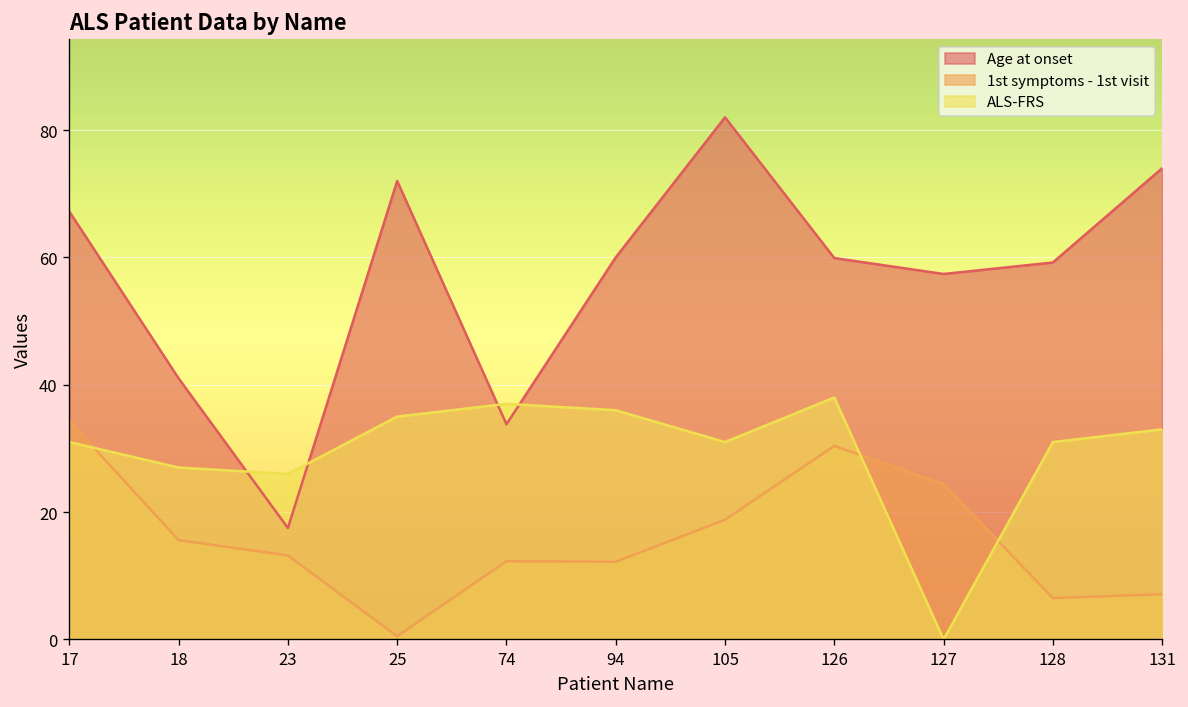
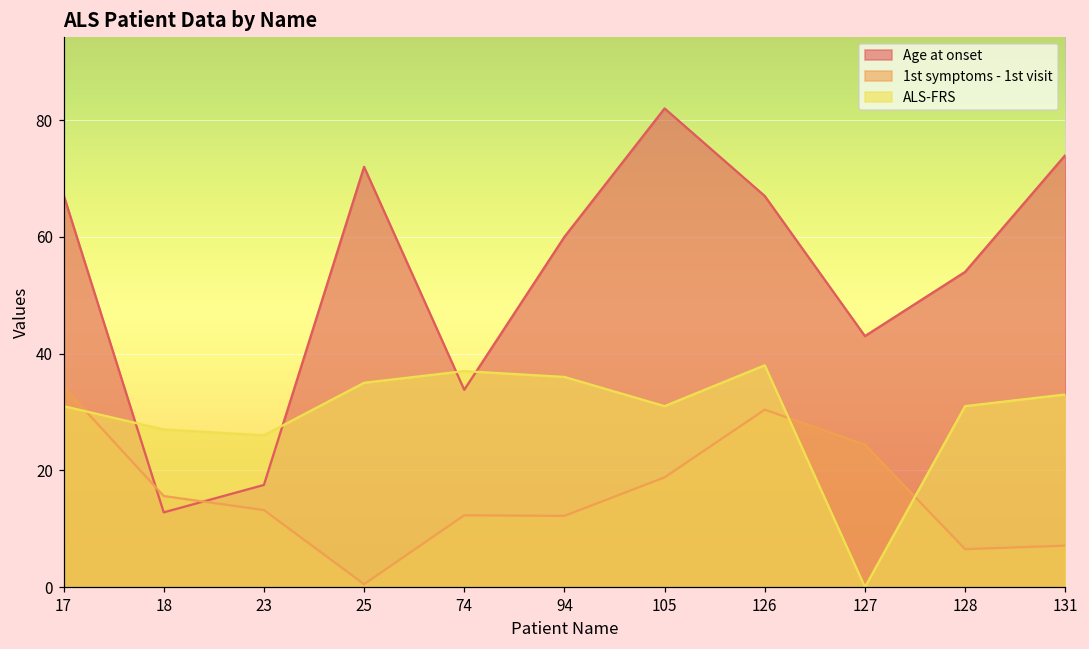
Age at onset, 18: 41 -> 13
Age at onset, 126: 60 -> 67
Age at onset, 127: 57 -> 43
Age at onset, 128: 59 -> 54
